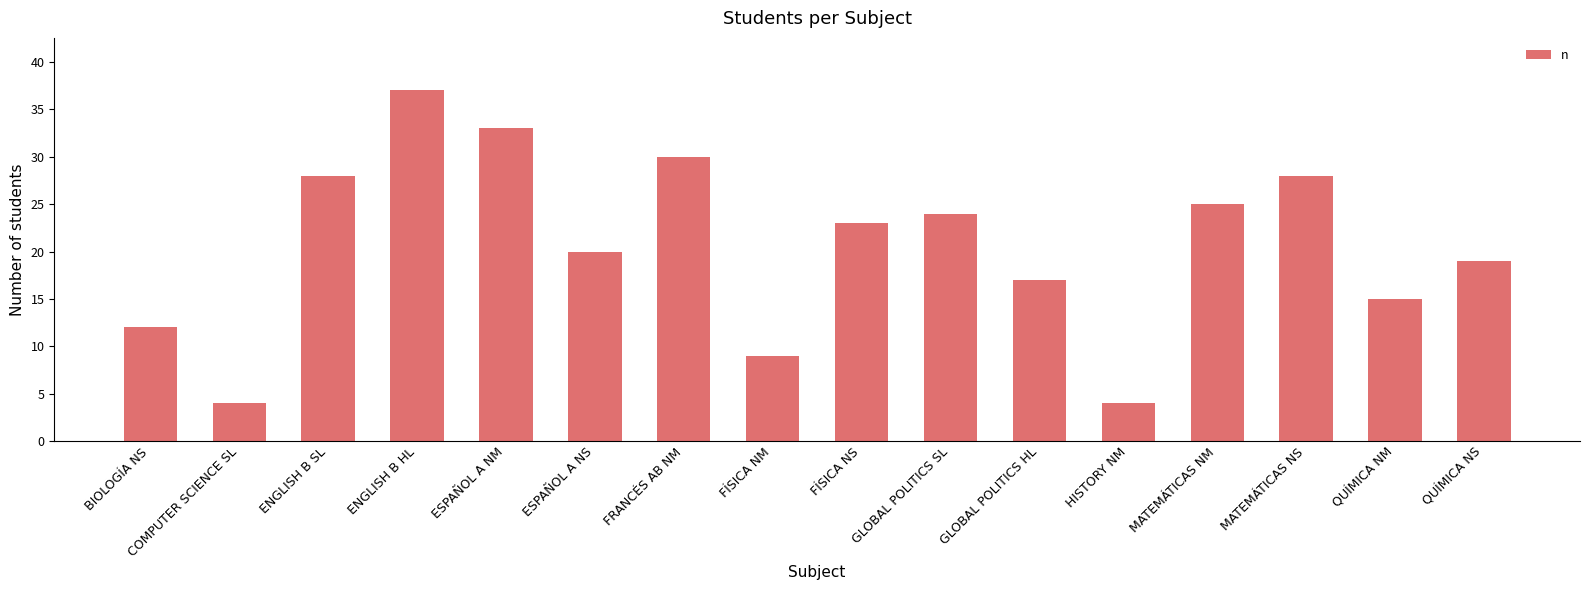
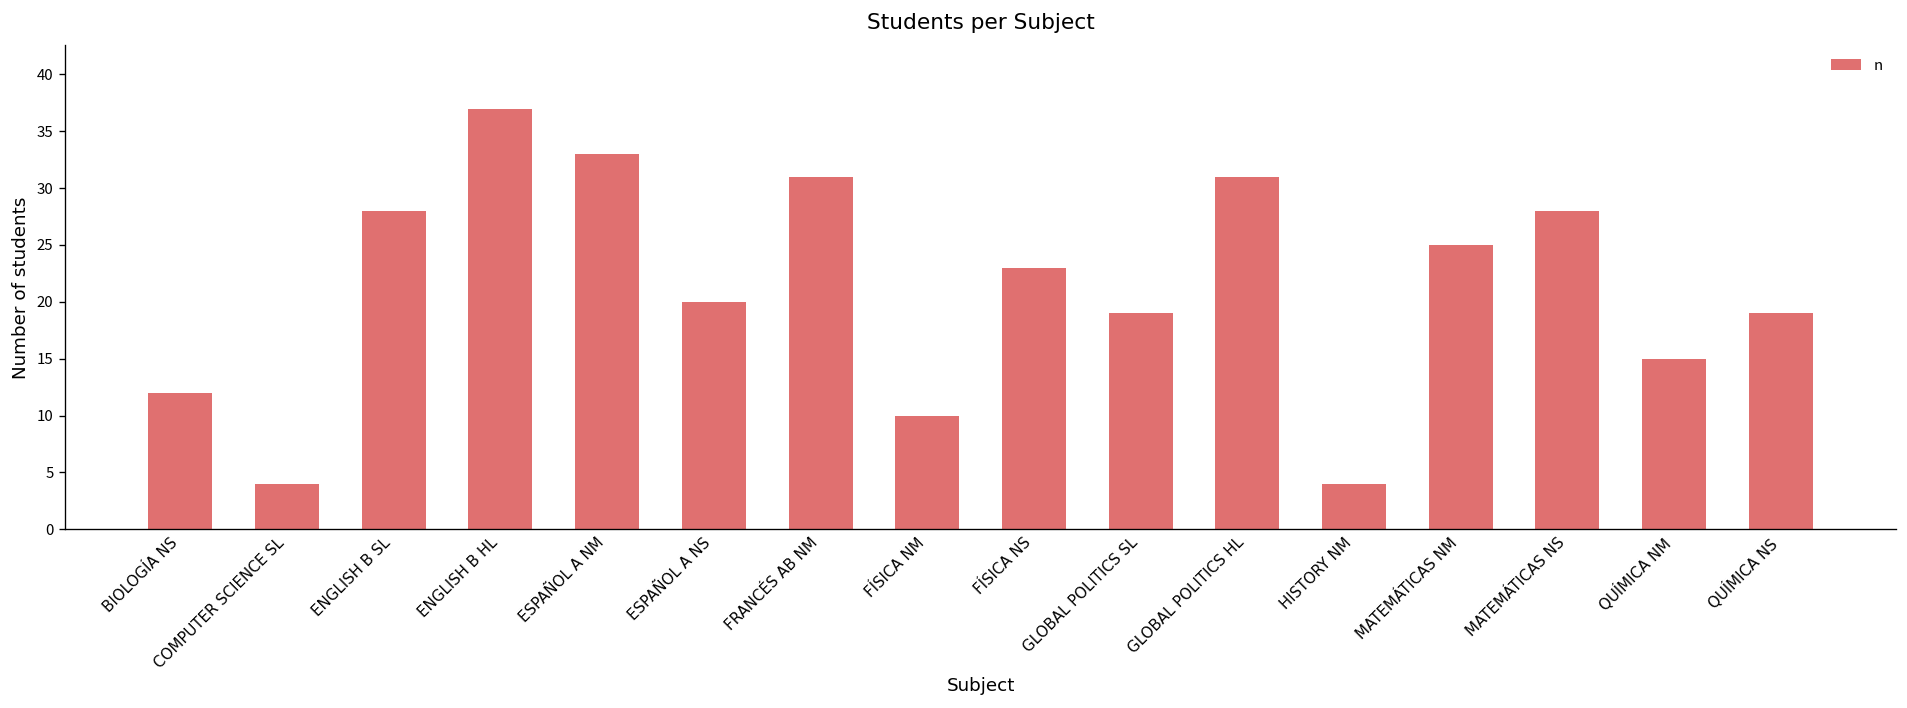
FRANCÉS AB NM: 30 -> 31
FÍSICA NM: 9 -> 10
GLOBAL POLITICS SL: 24 -> 19
GLOBAL POLITICS HL: 17 -> 31
